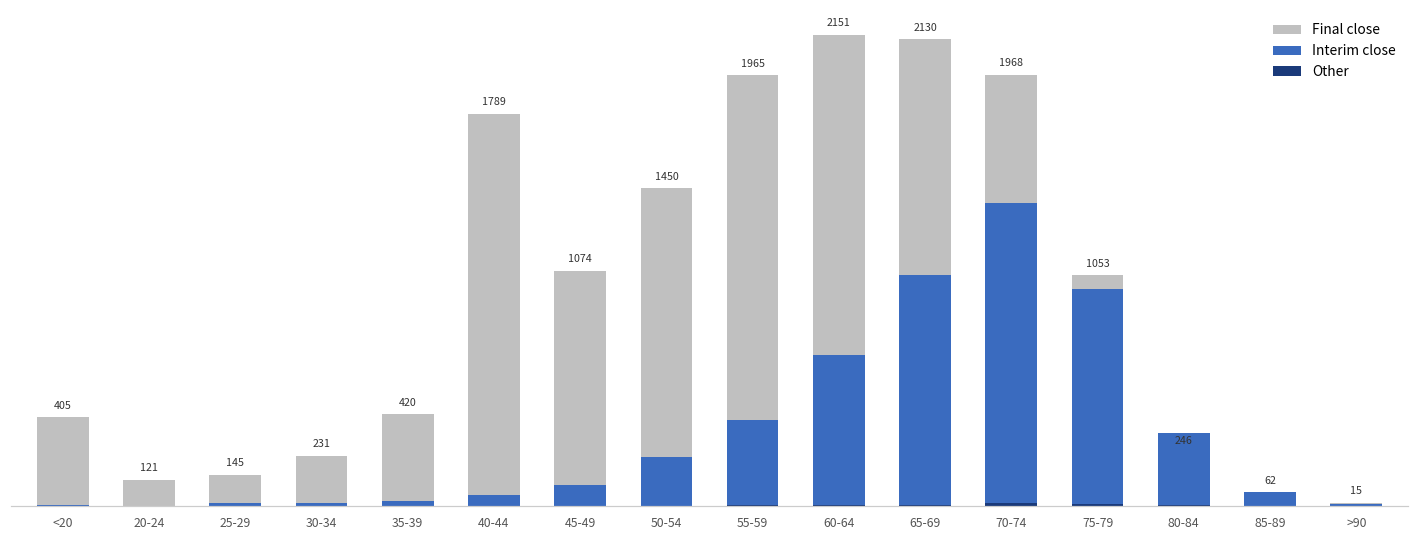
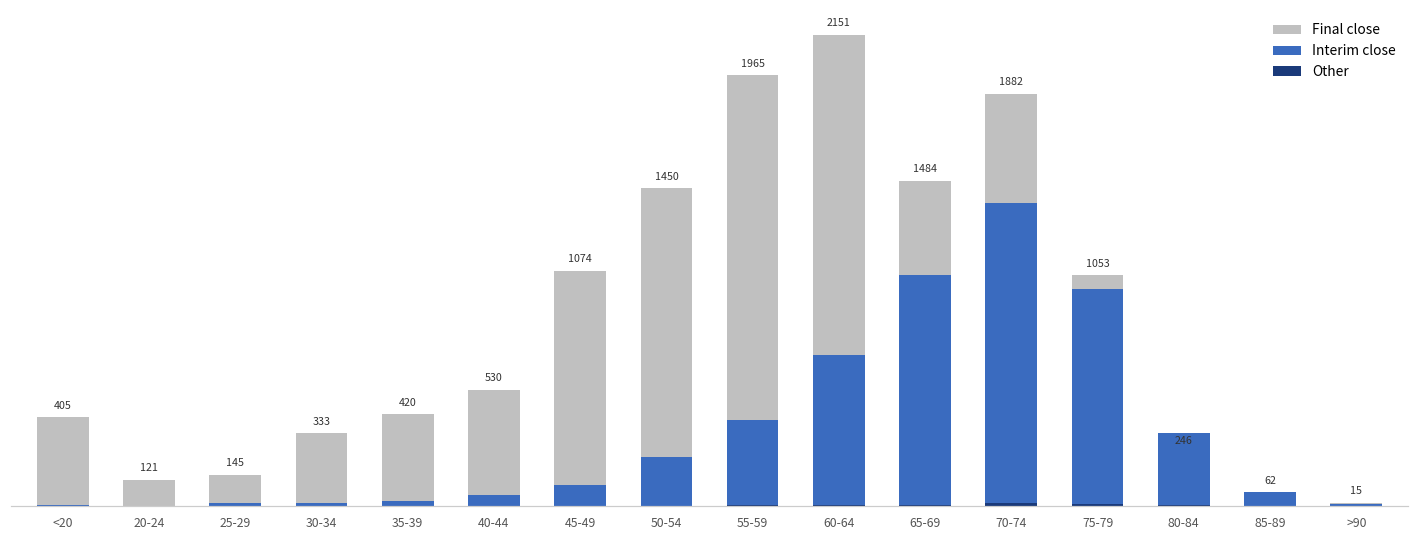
Final close, 30-34: 231 -> 333
Final close, 40-44: 1789 -> 530
Final close, 65-69: 2130 -> 1484
Final close, 70-74: 1968 -> 1882
